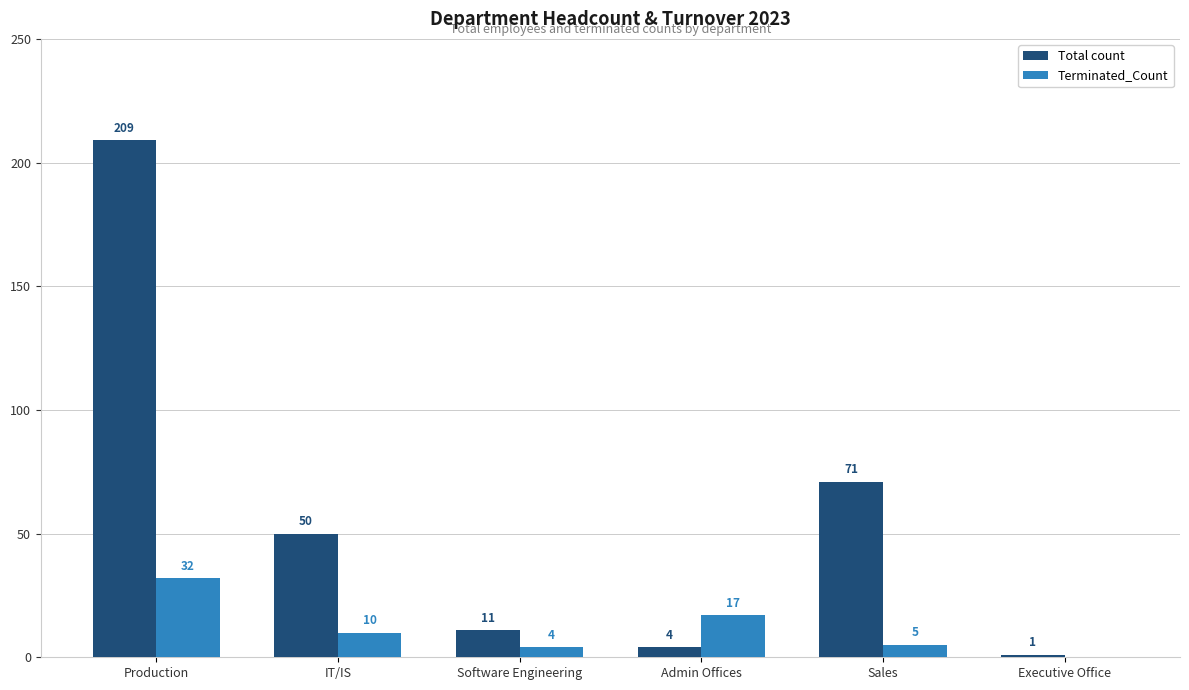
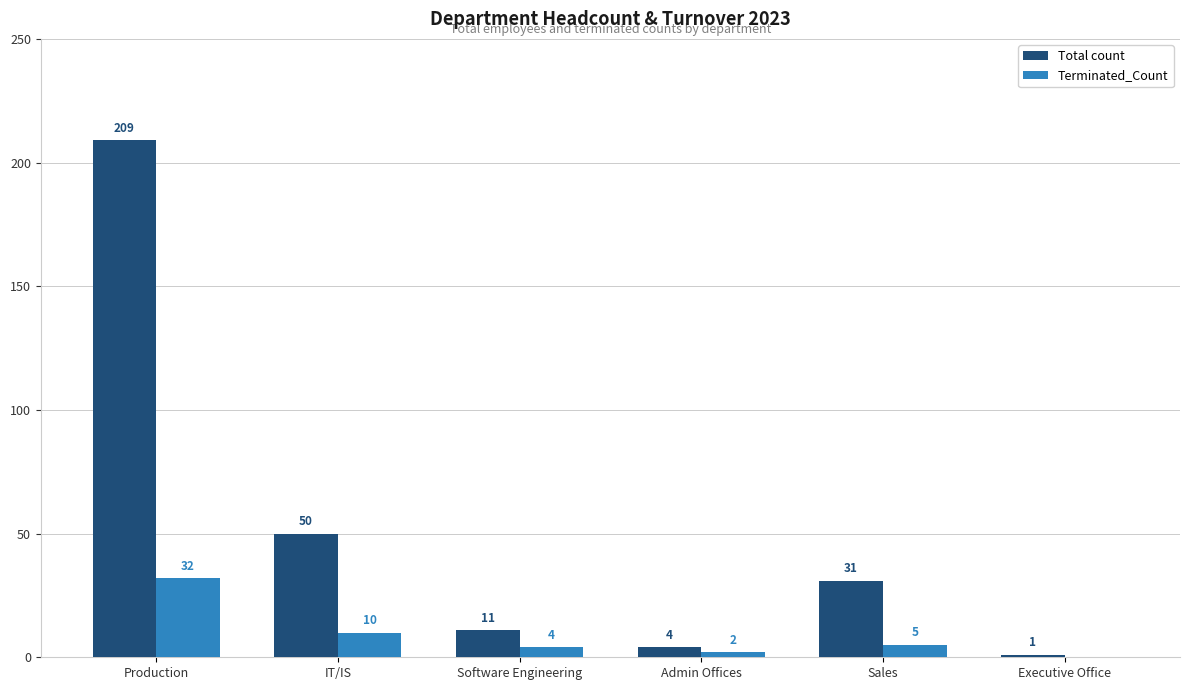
Terminated_Count, Admin Offices: 17 -> 2
Total count, Sales: 71 -> 31
